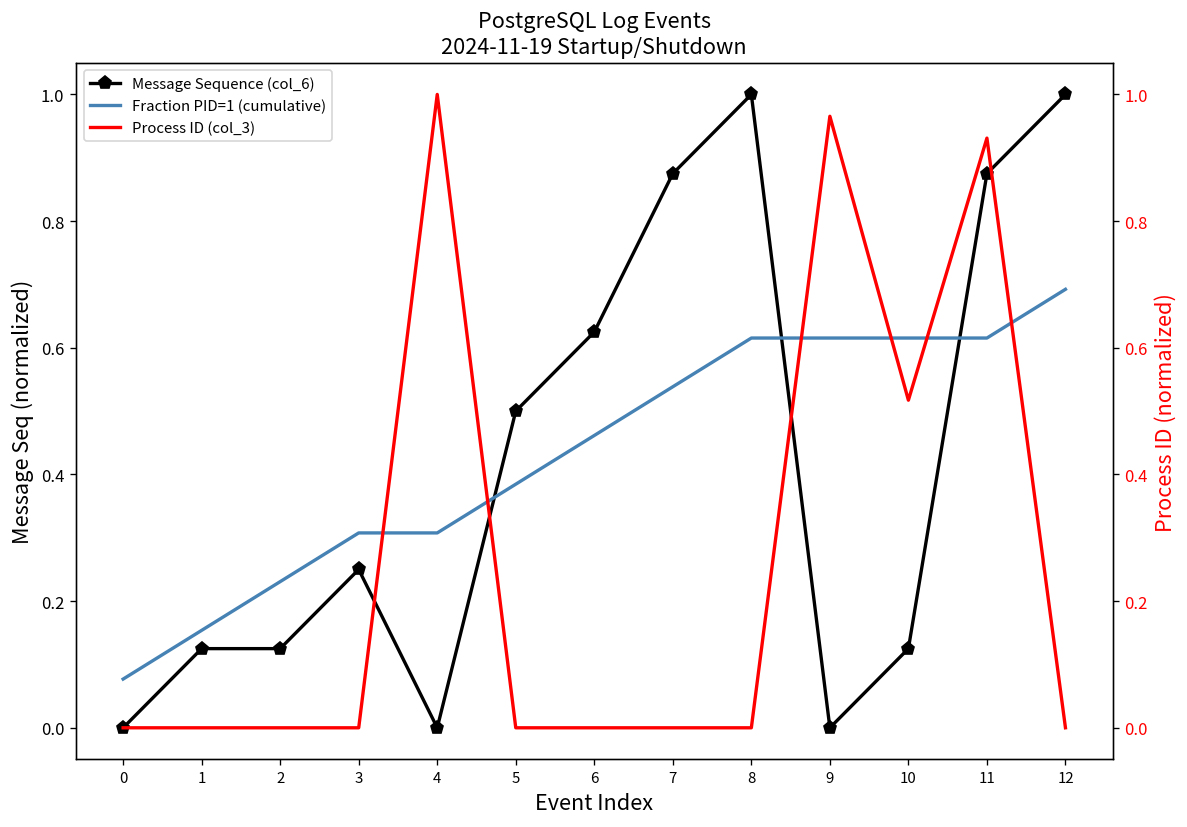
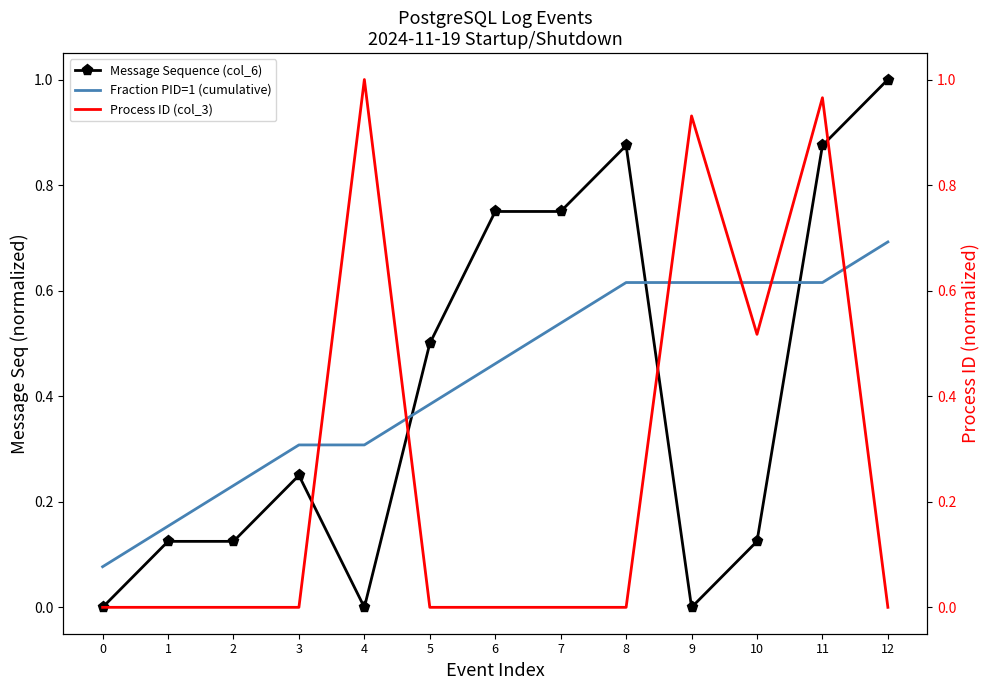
Message Sequence (col_6), 6: 0.63 -> 0.75
Message Sequence (col_6), 7: 0.88 -> 0.75
Message Sequence (col_6), 8: 1.00 -> 0.88
Process ID (col_3), 9: 0.97 -> 0.93
Process ID (col_3), 11: 0.93 -> 0.97
